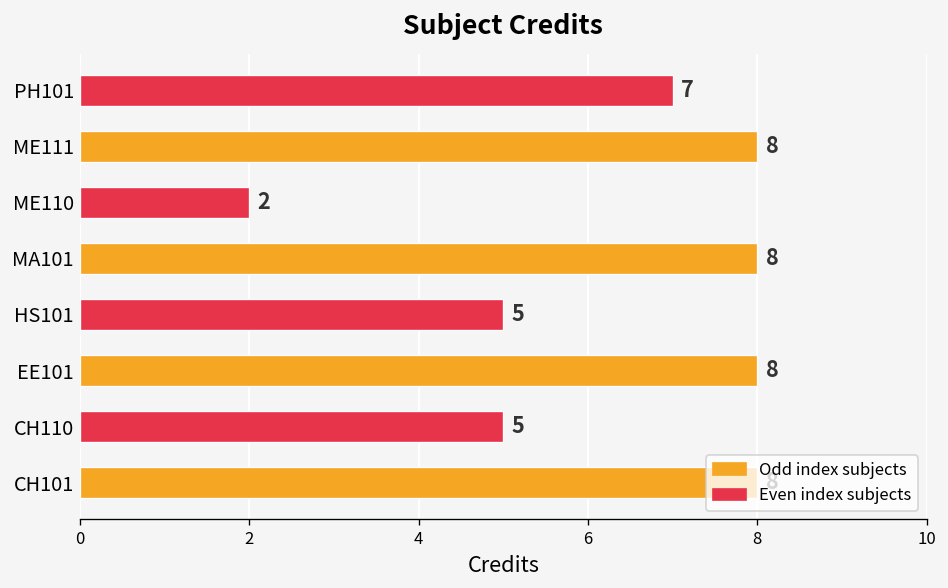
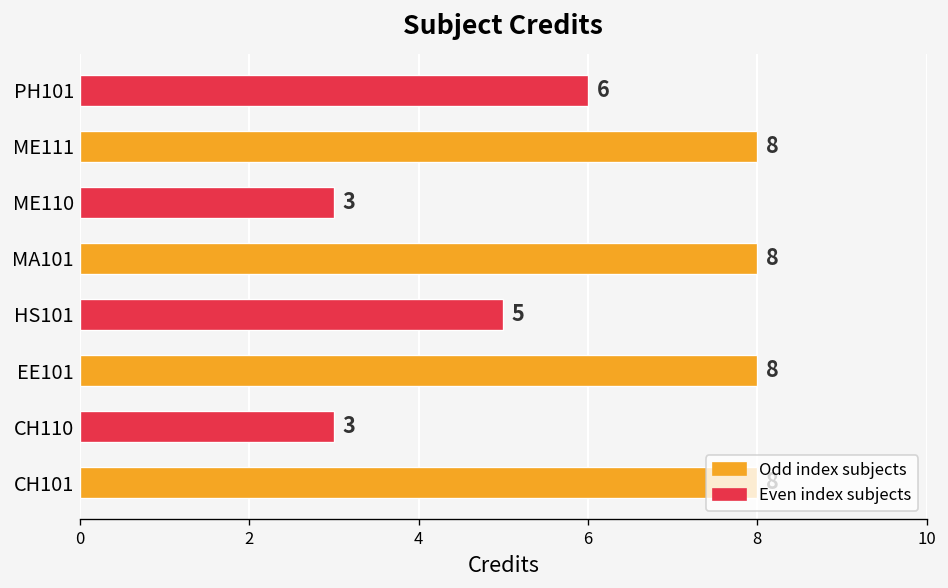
PH101: 7 -> 6
ME110: 2 -> 3
CH110: 5 -> 3
